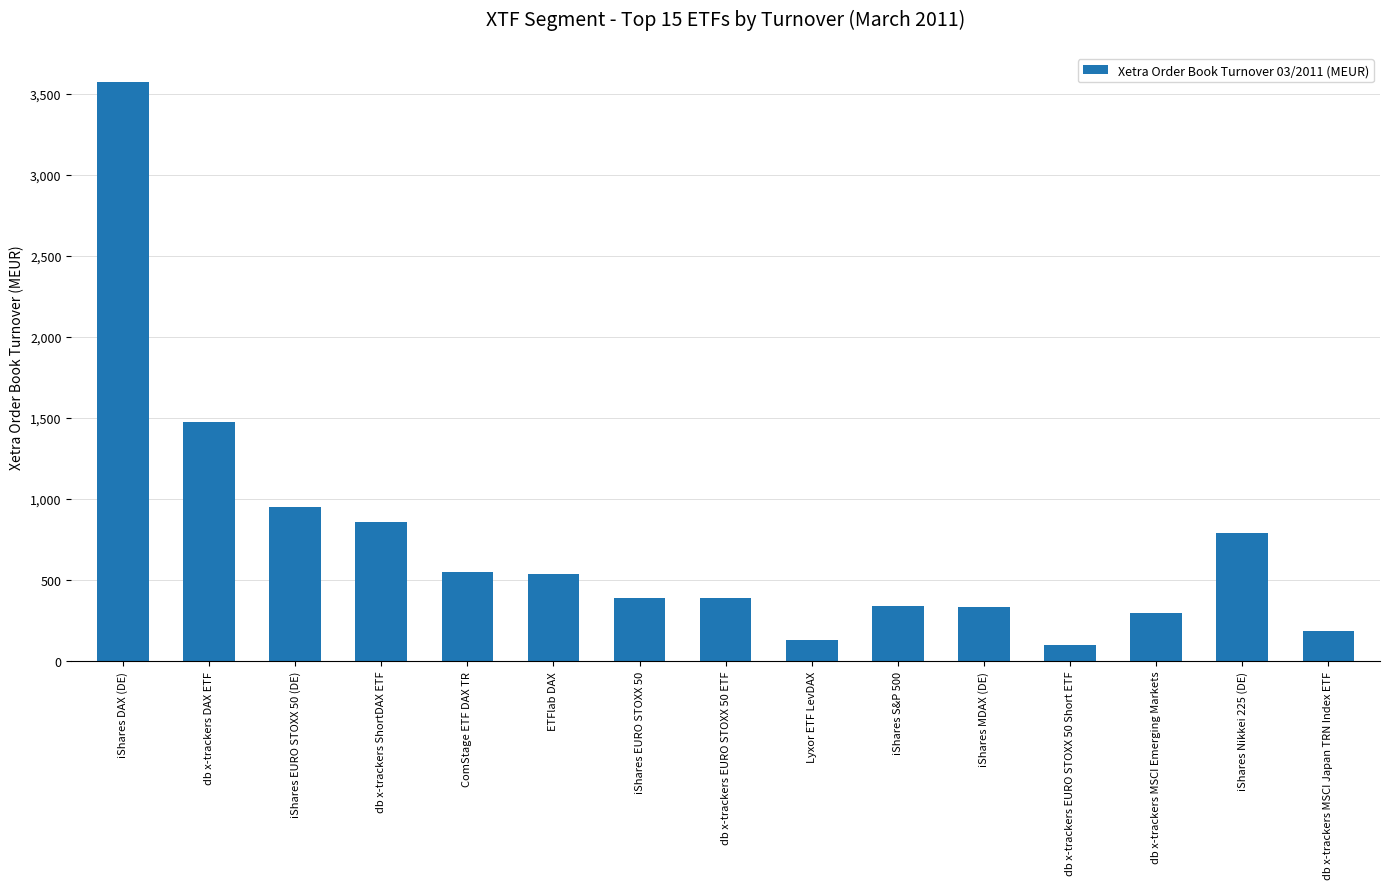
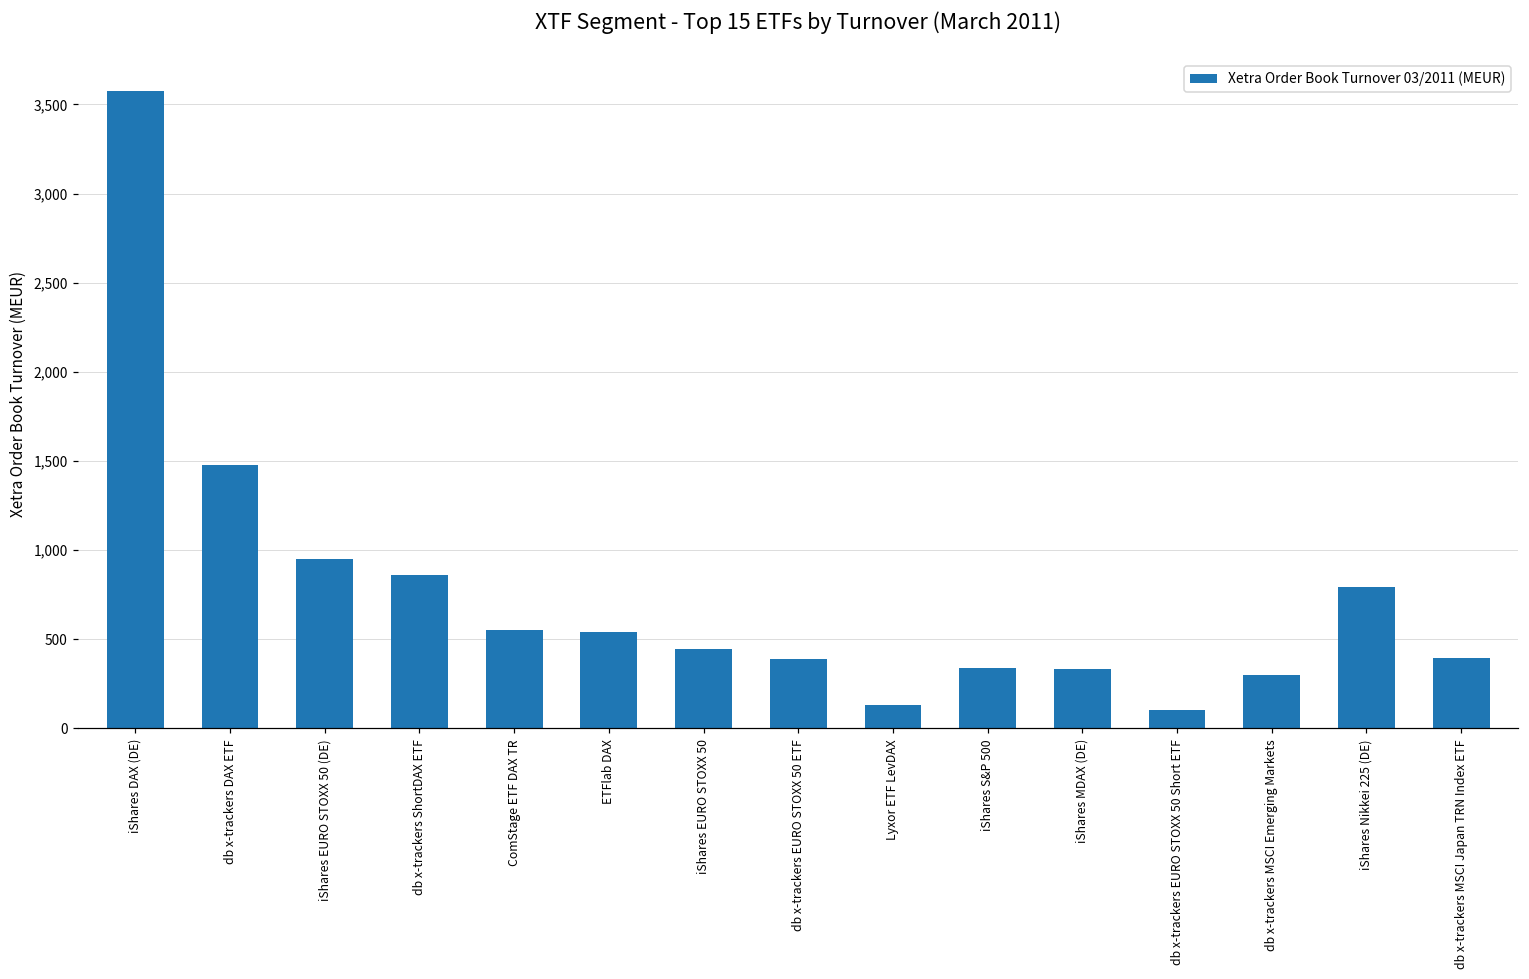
iShares EURO STOXX 50: 390 -> 450
db x-trackers MSCI Japan TRN Index ETF: 190 -> 390
